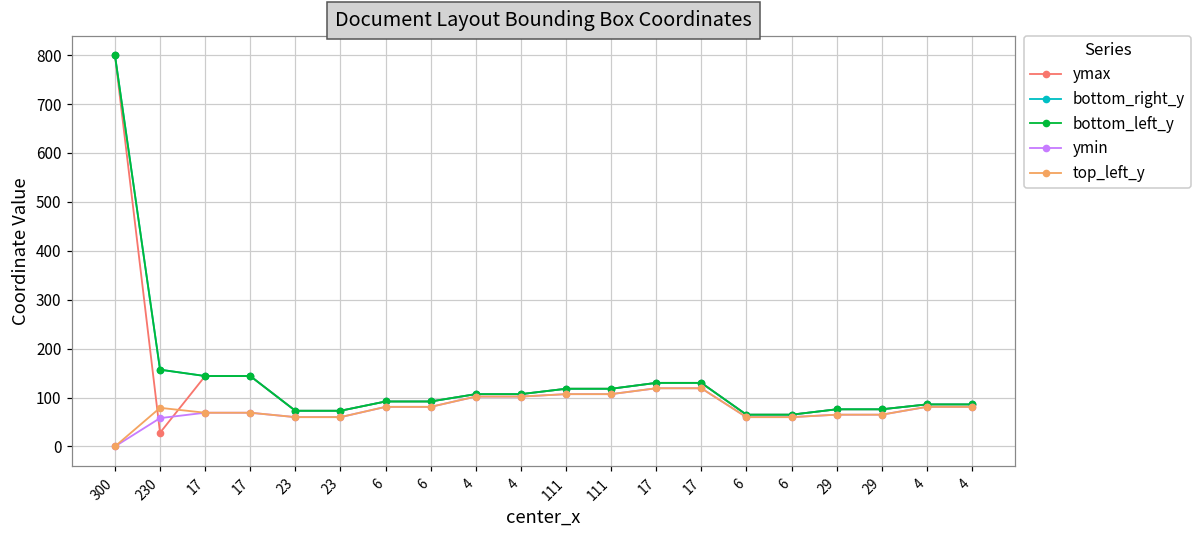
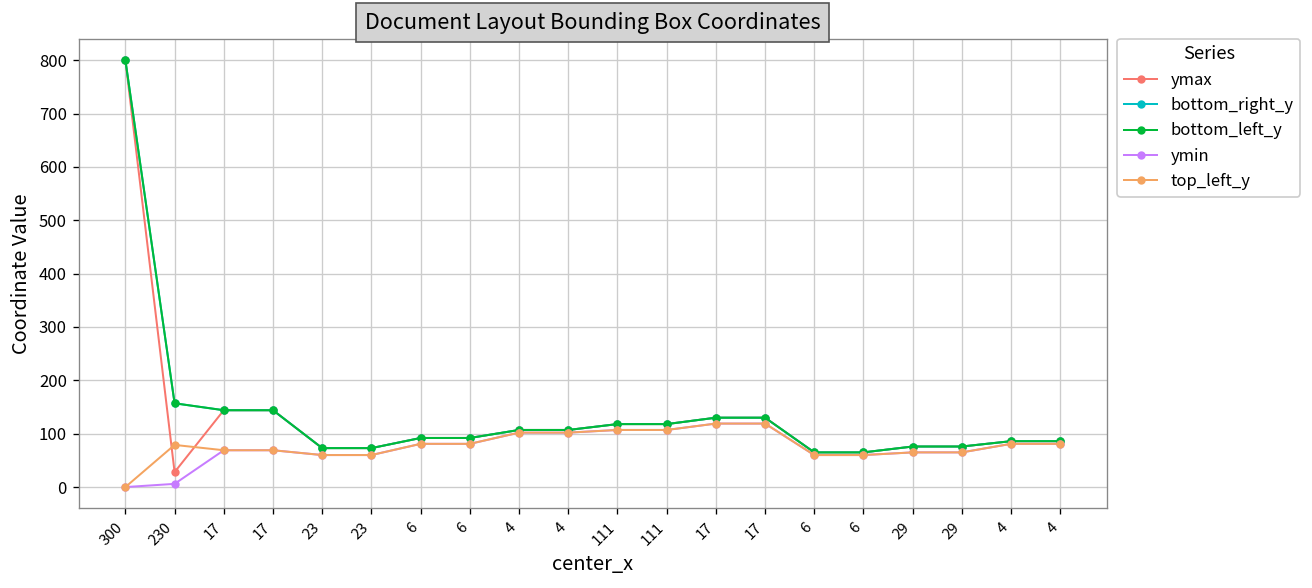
ymin, 230: 60 -> 10
